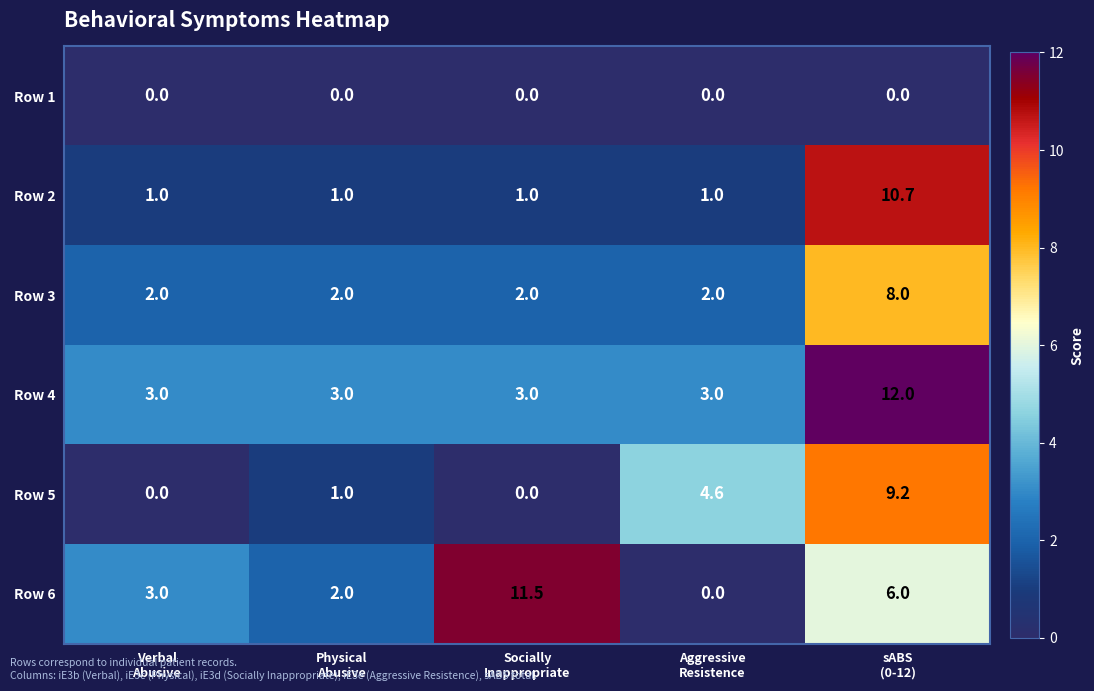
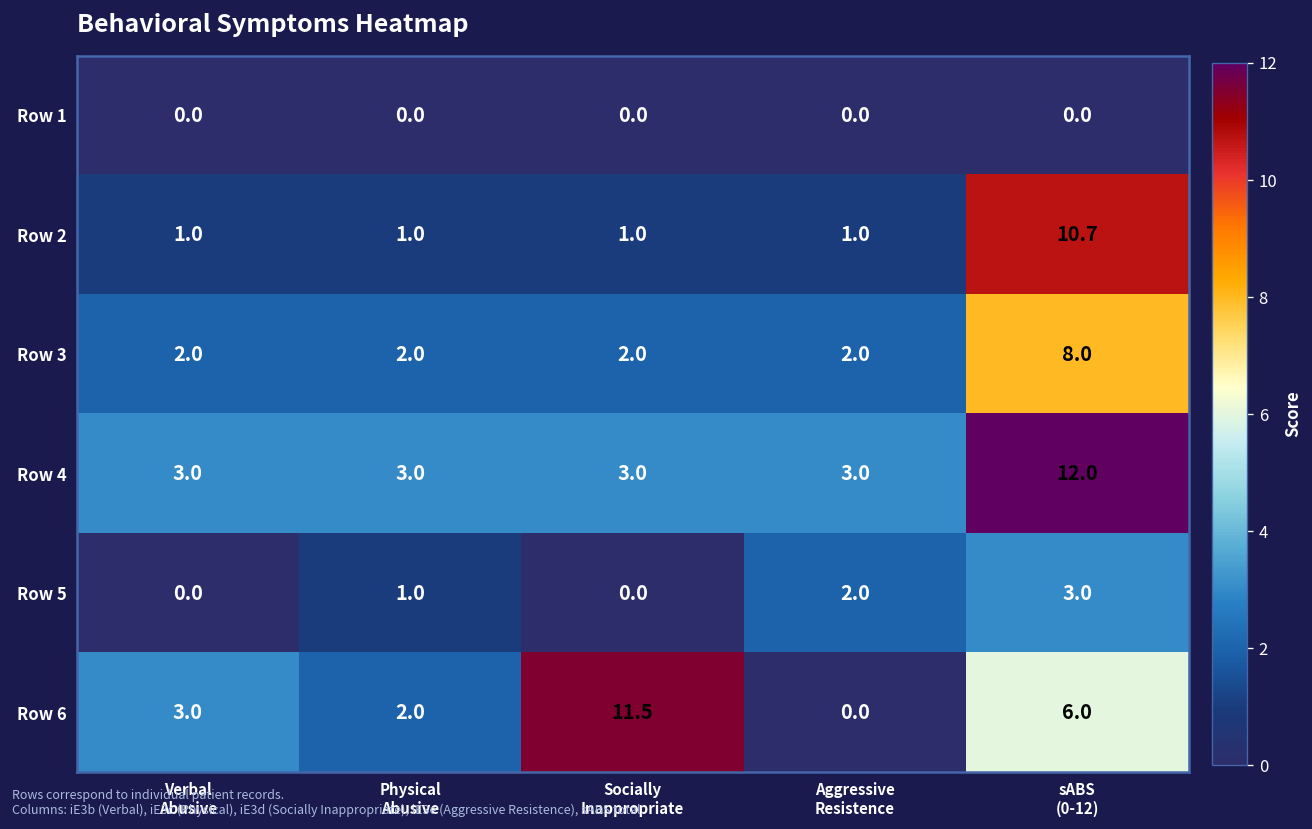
Row 5, Aggressive Resistence: 4.6 -> 2.0
Row 5, sABS (0-12): 9.2 -> 3.0
